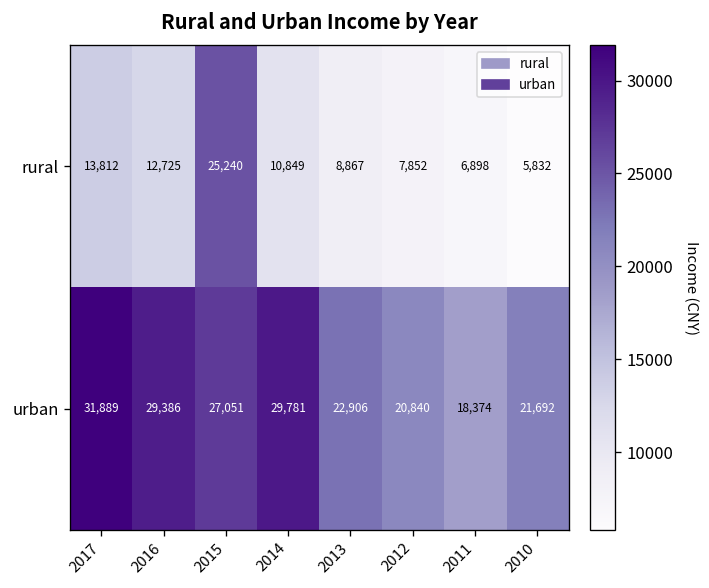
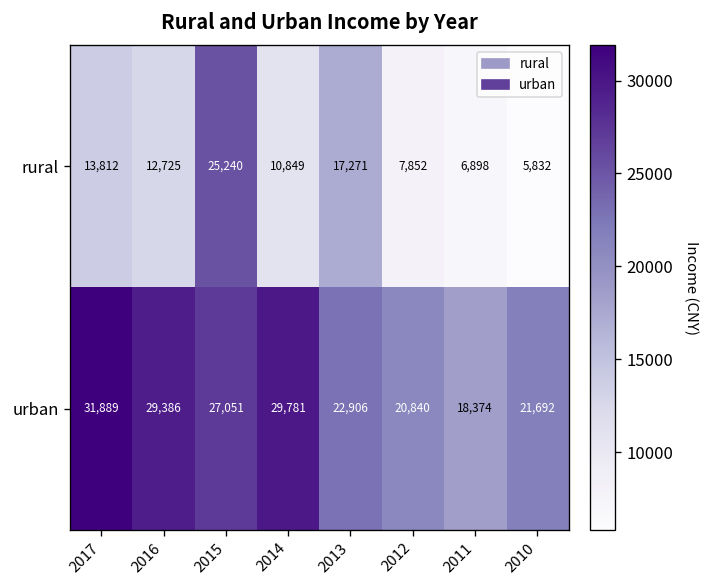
rural, 2013: 8,867 -> 17,271
